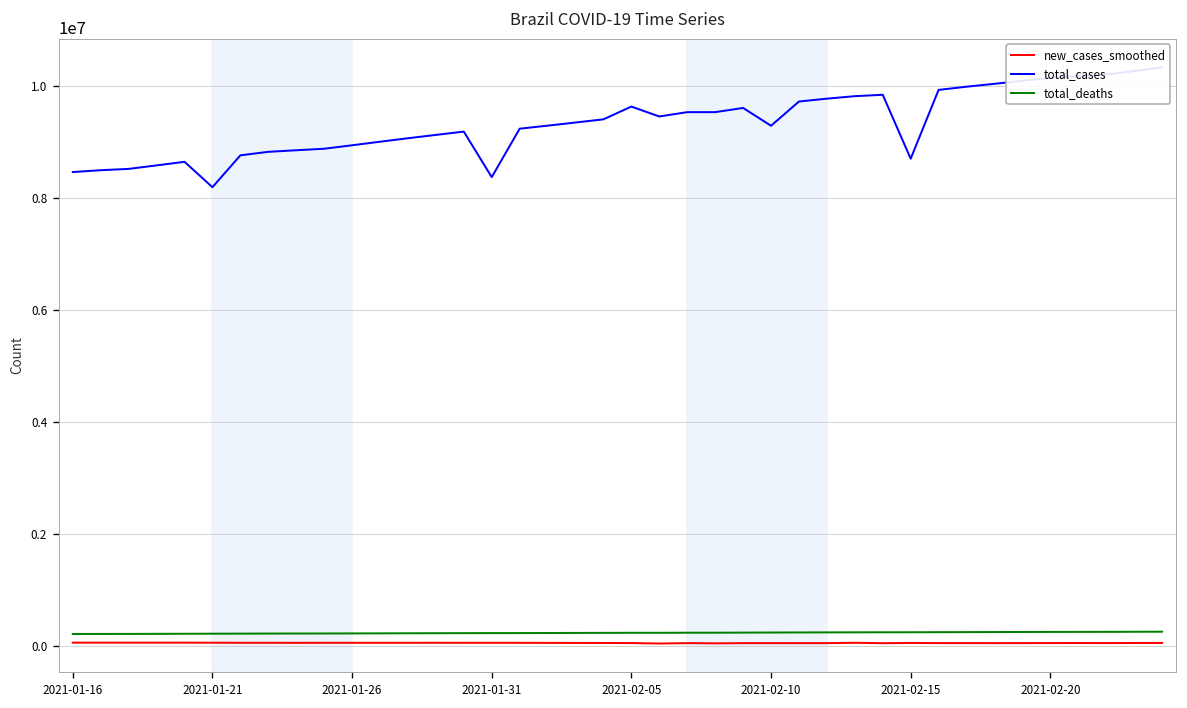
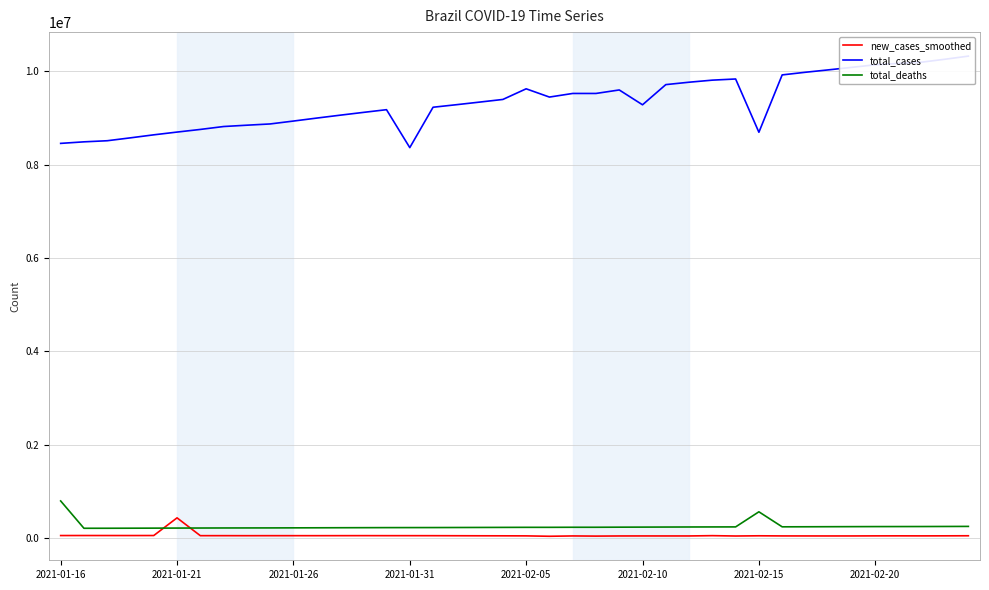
total_deaths, 2021-01-16: 200000 -> 800000
new_cases_smoothed, 2021-01-21: 100000 -> 400000
total_cases, 2021-01-21: 8200000 -> 8700000
total_deaths, 2021-02-15: 200000 -> 600000
